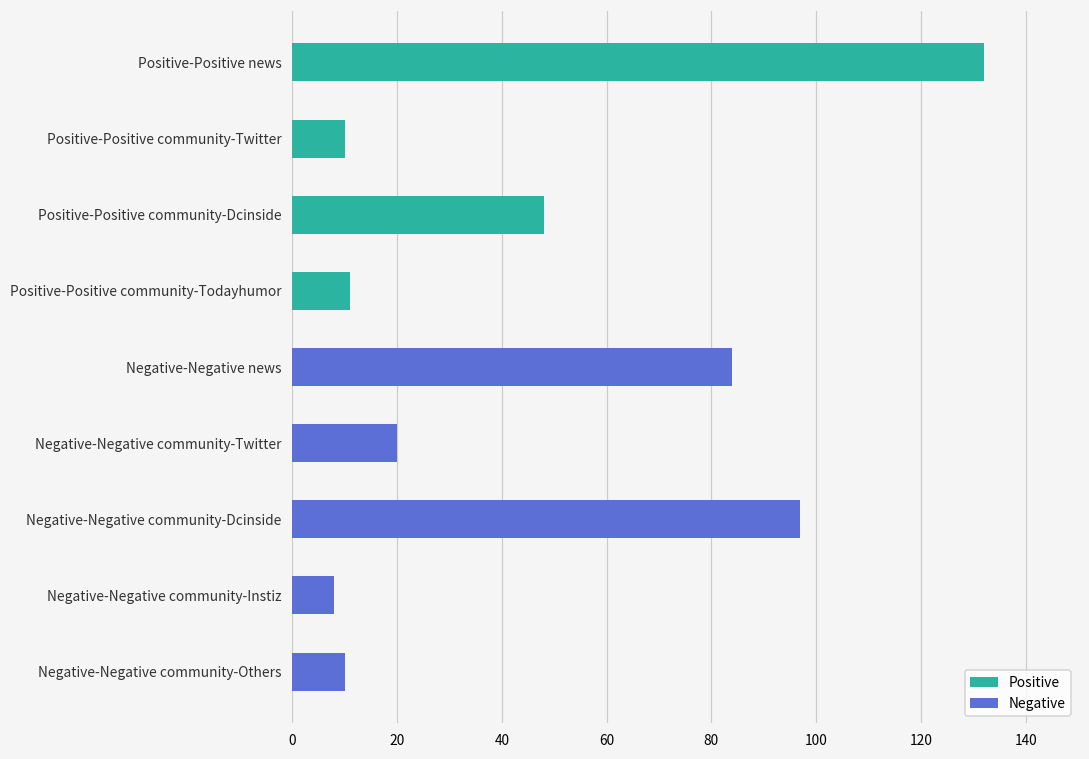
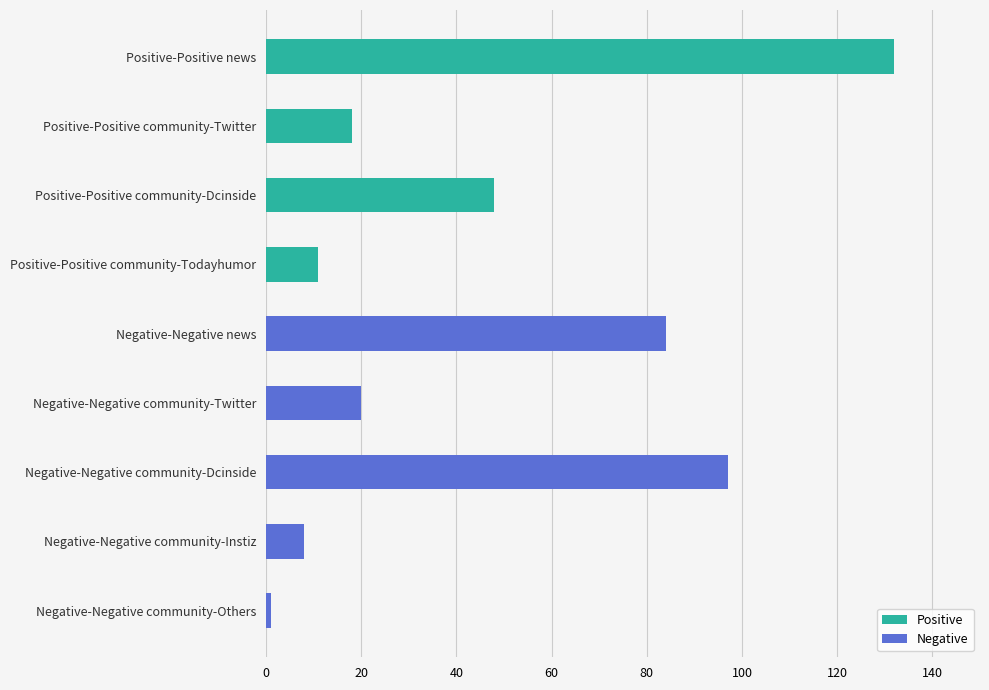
Positive-Positive community-Twitter: 10 -> 18
Negative-Negative community-Others: 10 -> 1
